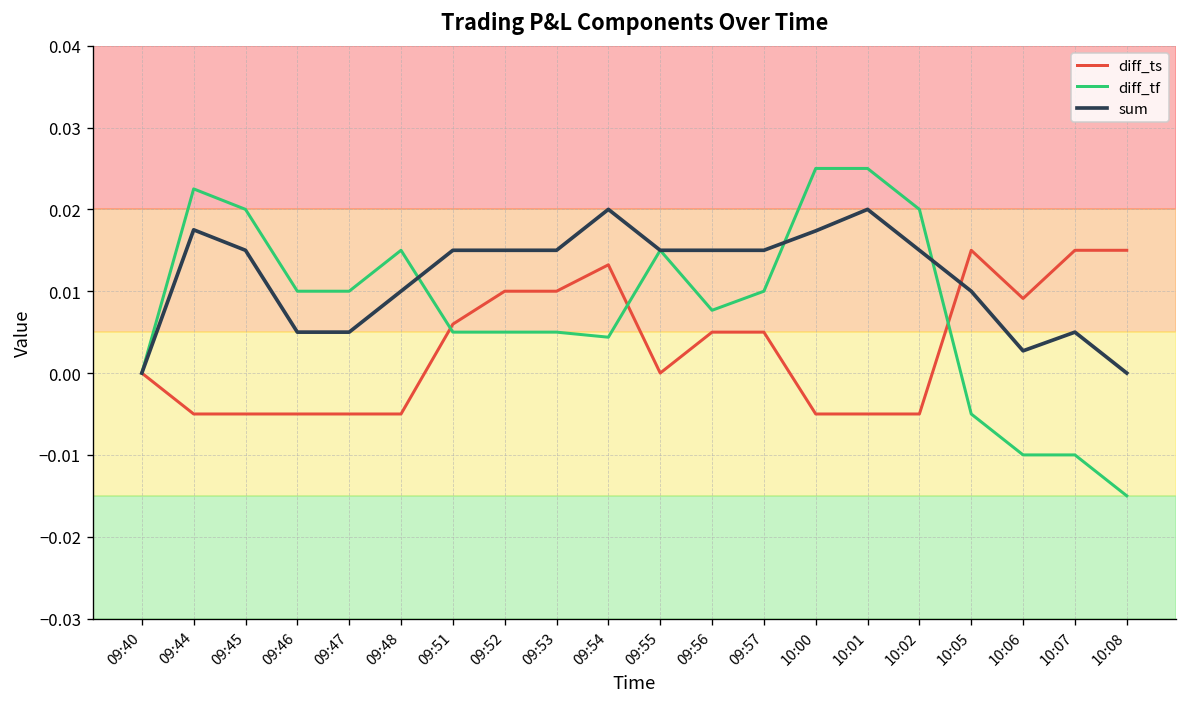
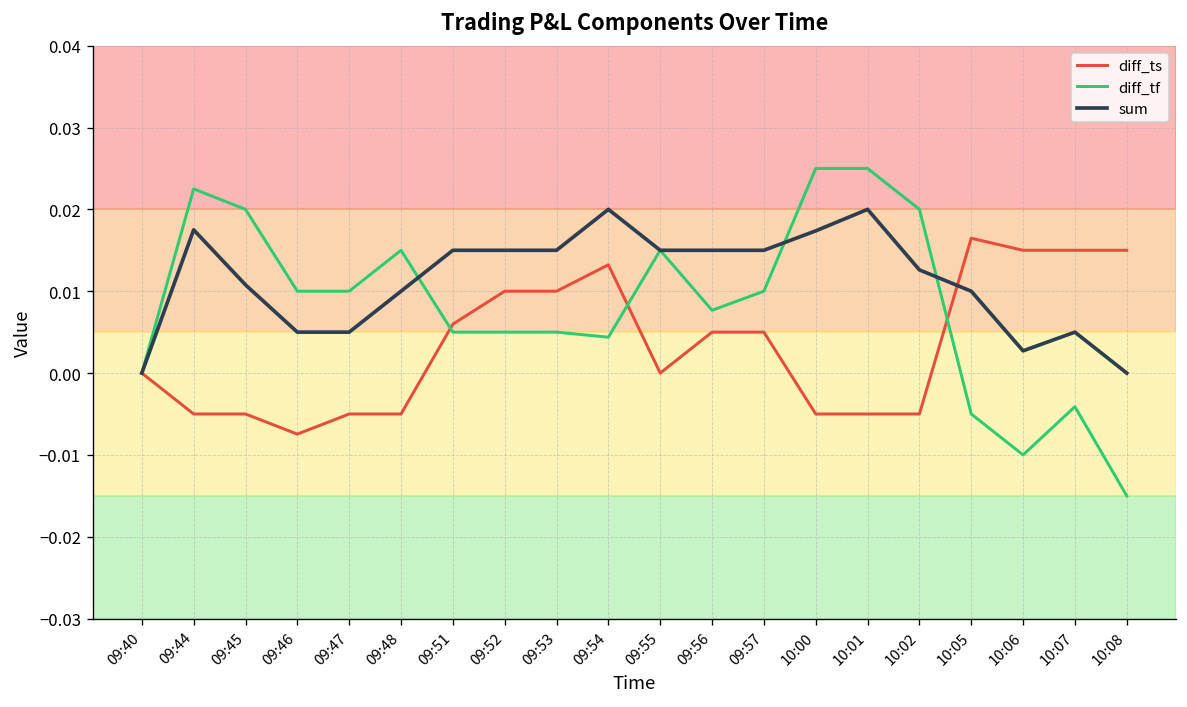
sum, 09:45: 0.015 -> 0.011
diff_ts, 09:46: -0.005 -> -0.007
sum, 10:02: 0.015 -> 0.013
diff_ts, 10:05: 0.015 -> 0.016
diff_ts, 10:06: 0.009 -> 0.015
diff_tf, 10:07: -0.010 -> -0.004
